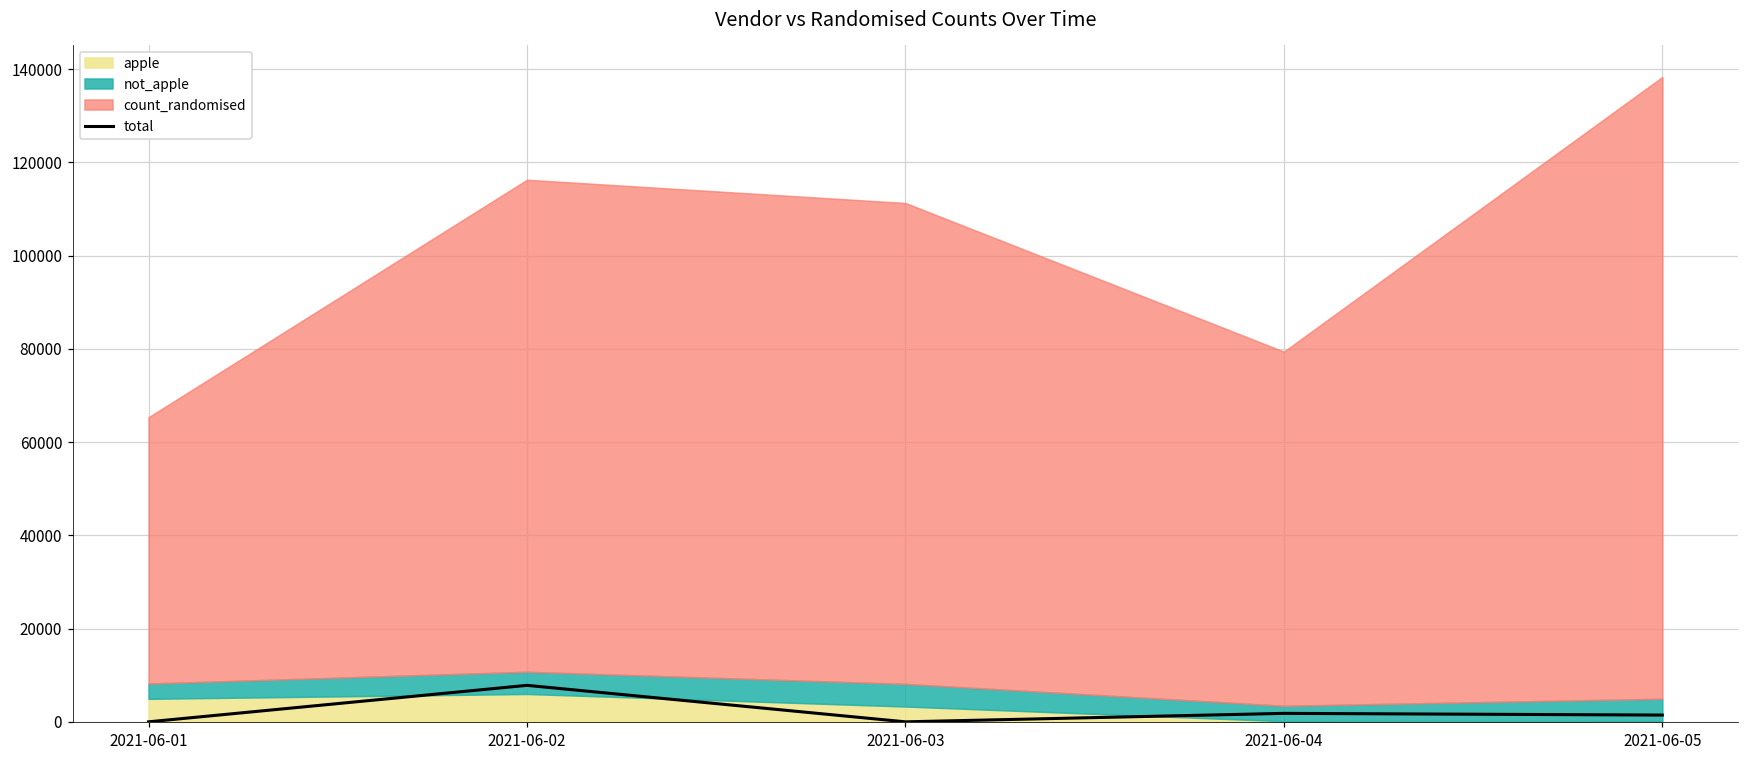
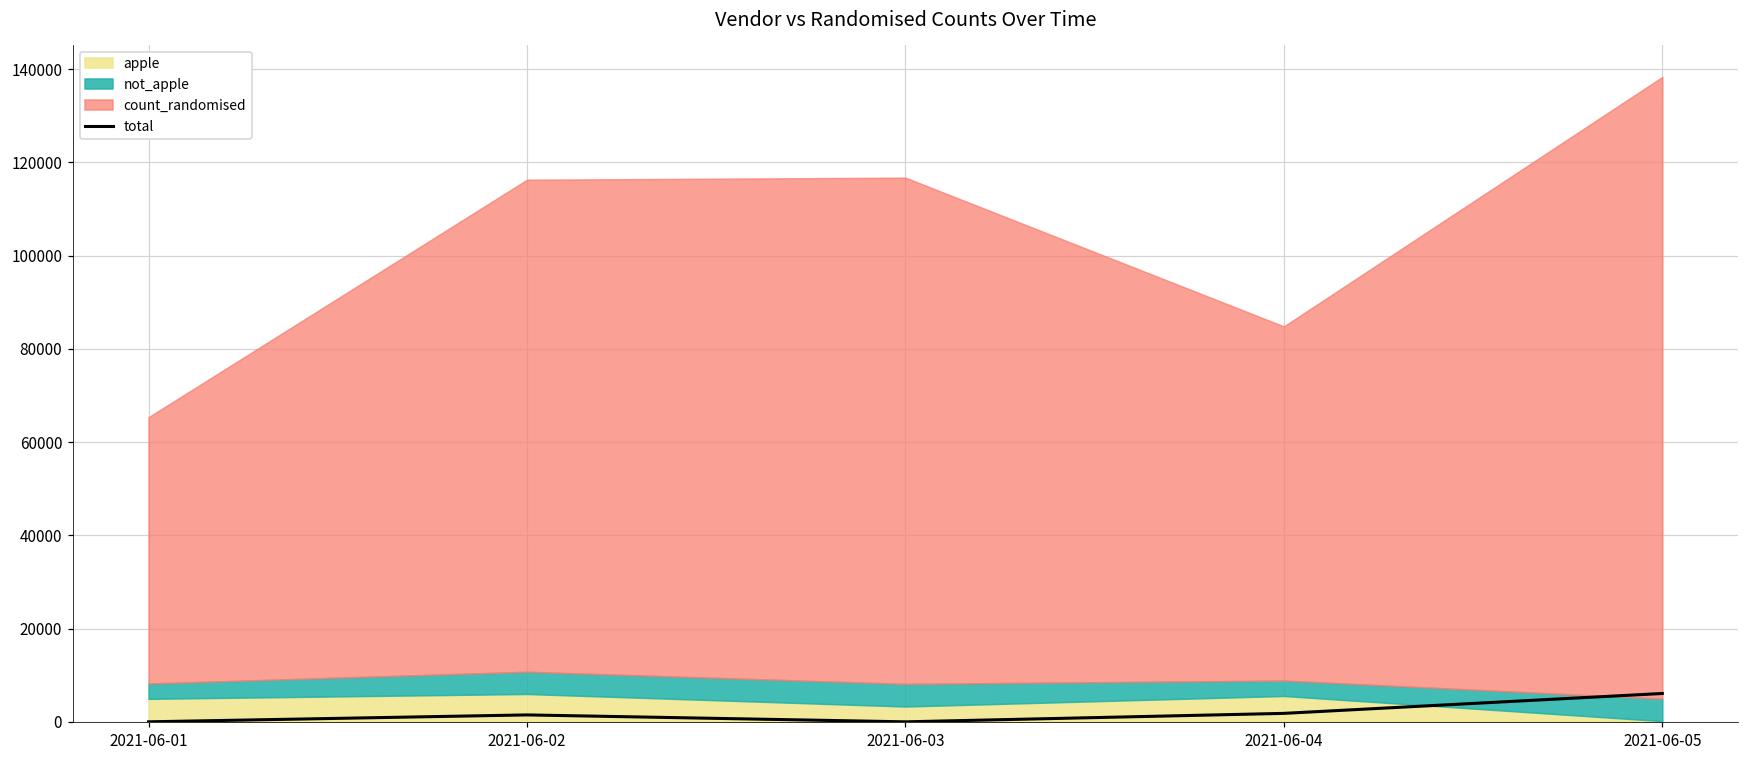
total, 2021-06-02: 8000 -> 2000
count_randomised, 2021-06-03: 103000 -> 109000
apple, 2021-06-04: 0 -> 6000
total, 2021-06-05: 1000 -> 6000
